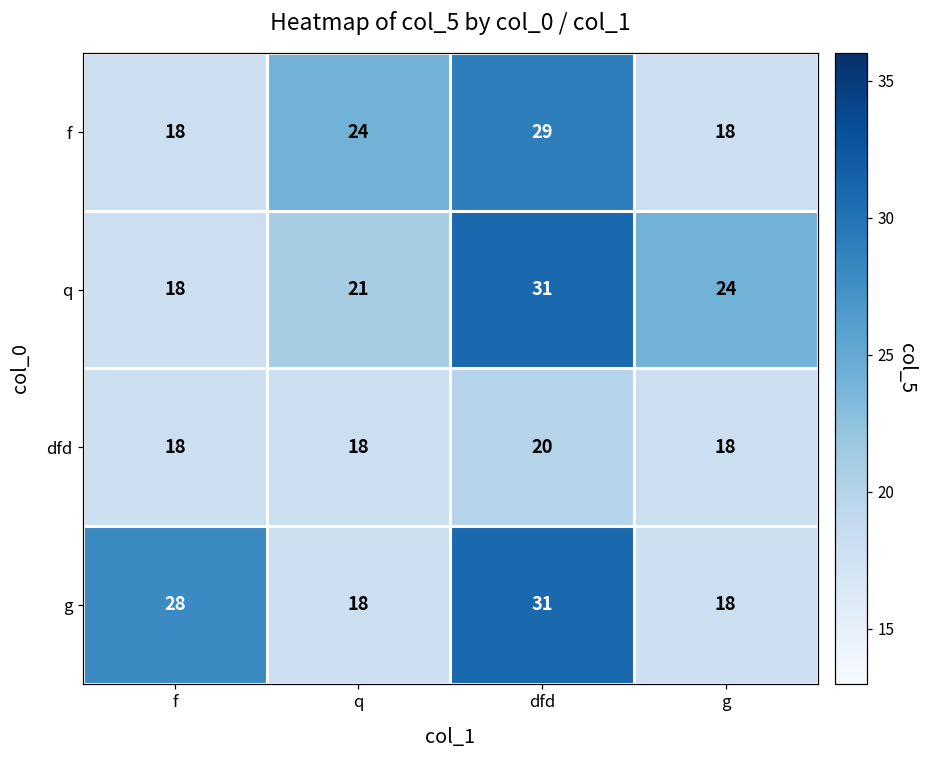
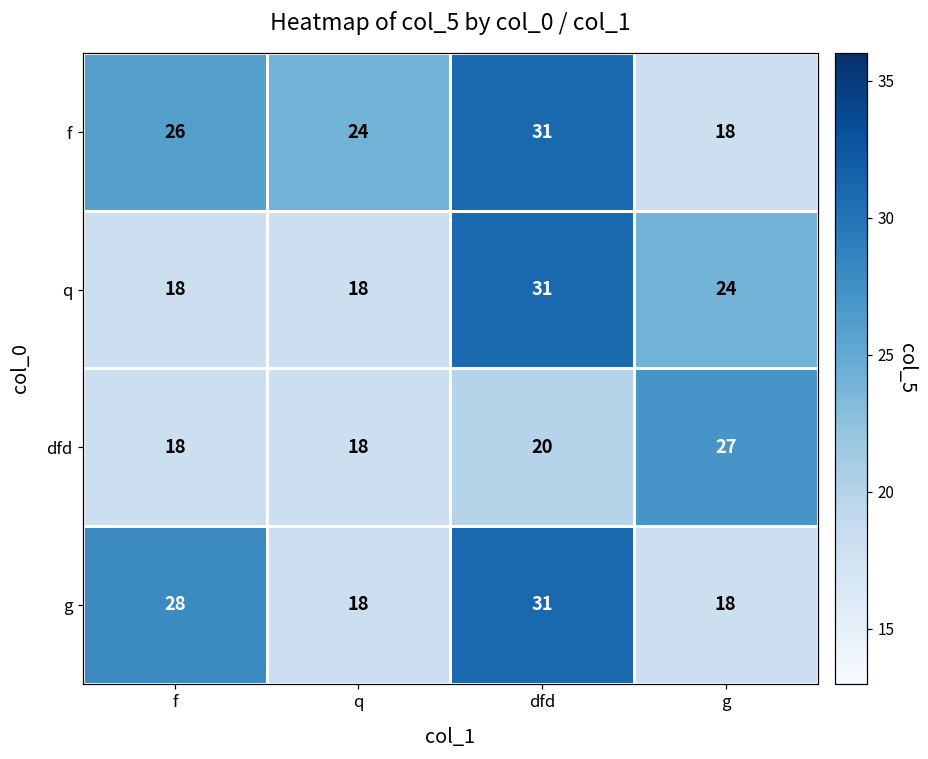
f, f: 18 -> 26
f, dfd: 29 -> 31
q, q: 21 -> 18
dfd, g: 18 -> 27
